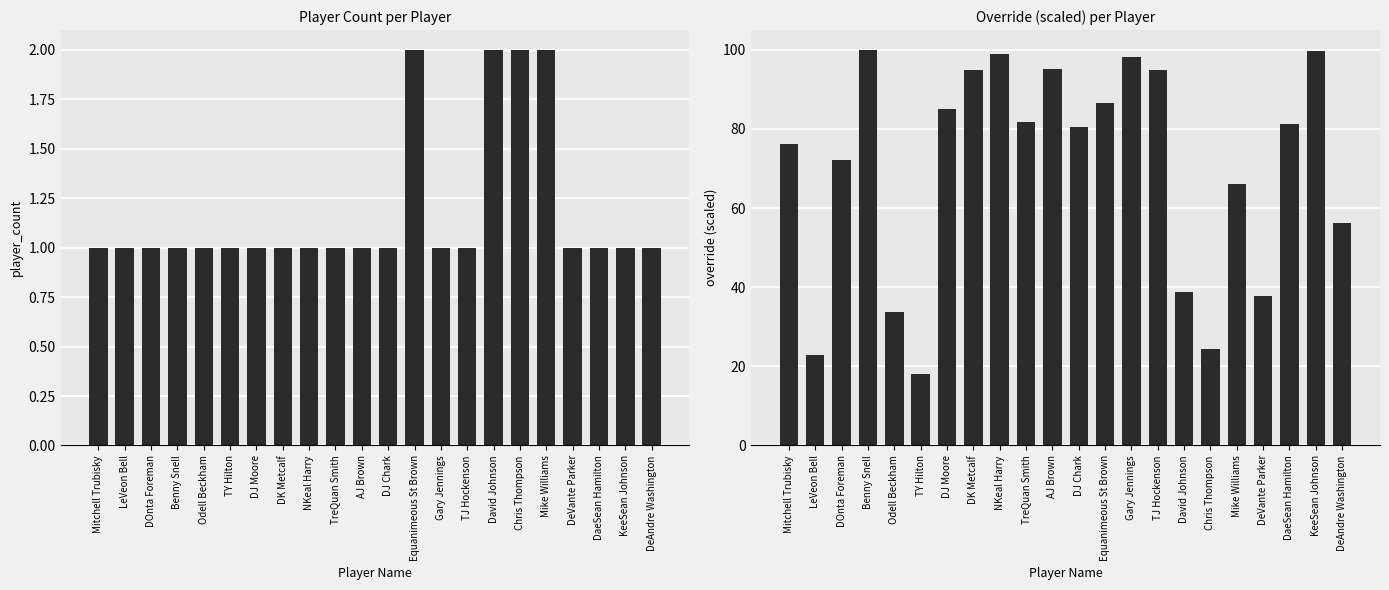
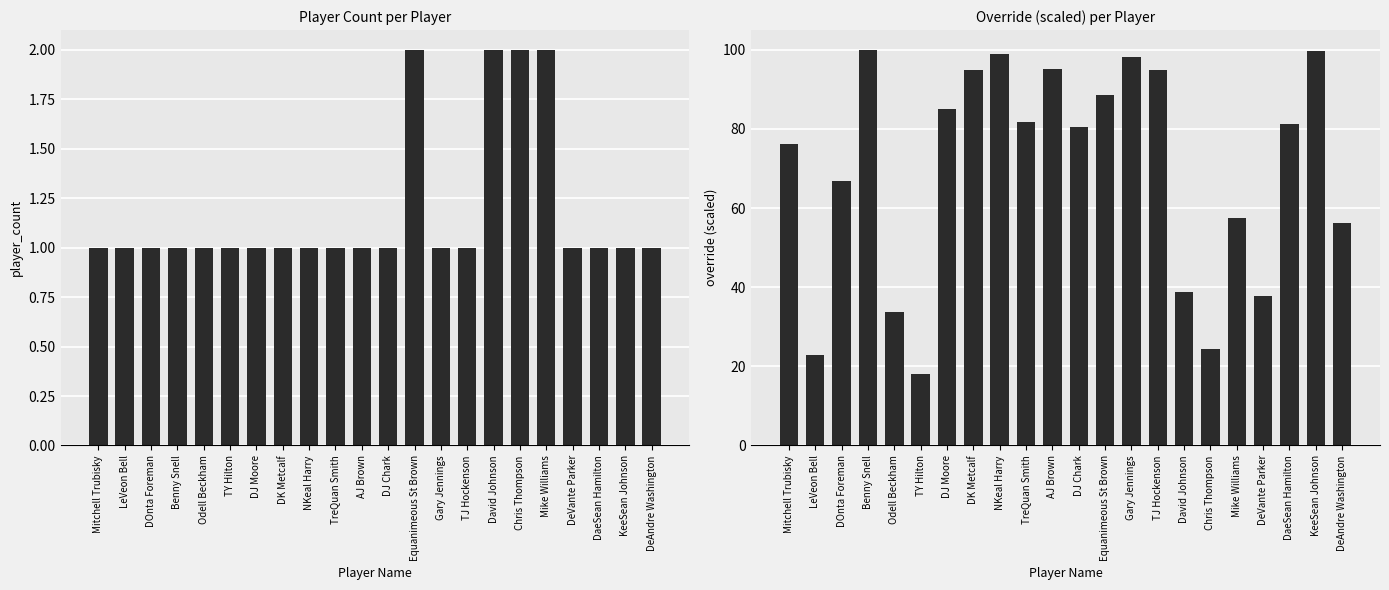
Override (scaled) per Player, DOnta Foreman: 72 -> 67
Override (scaled) per Player, Equanimeous St Brown: 86 -> 89
Override (scaled) per Player, Mike Williams: 66 -> 58
